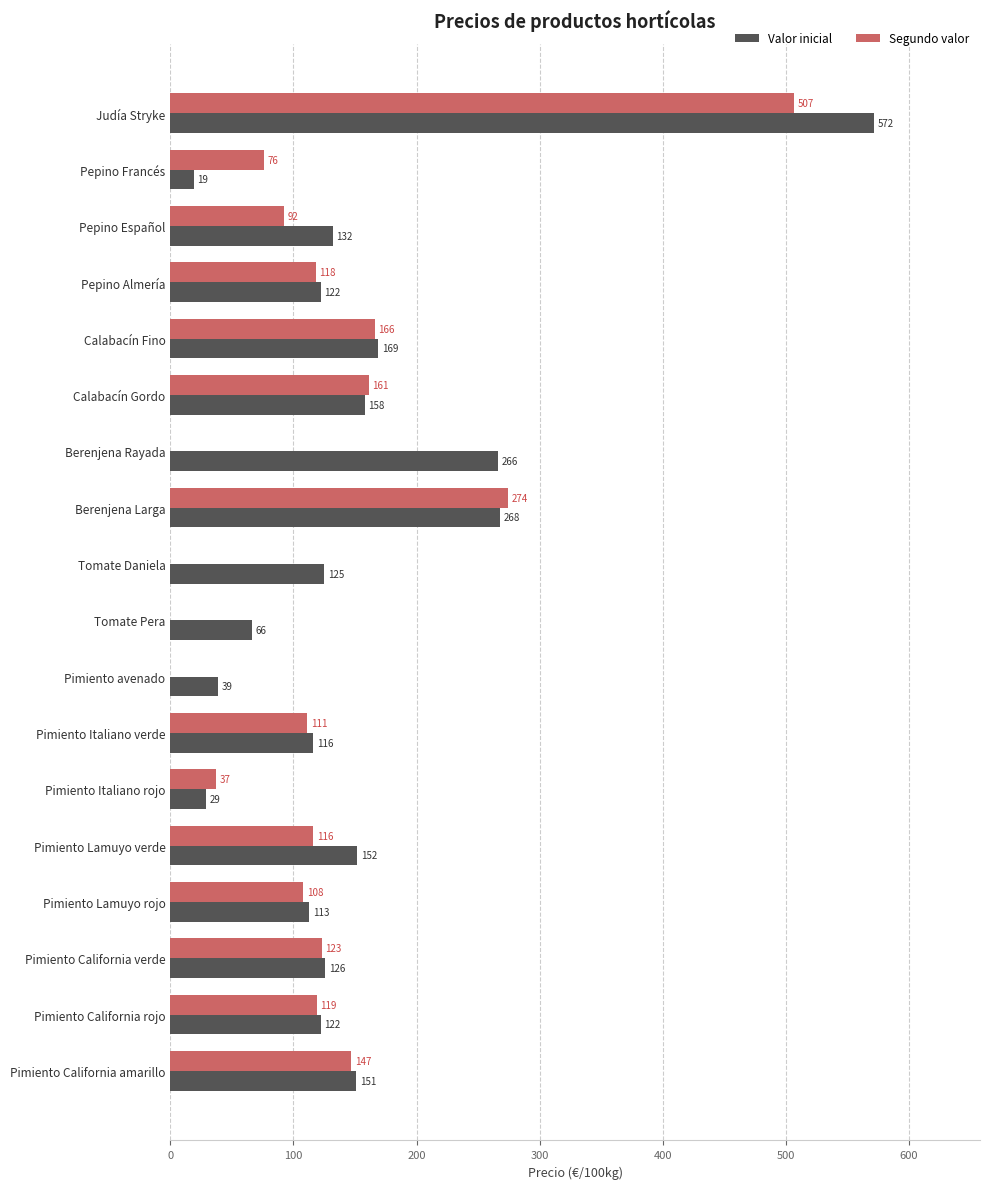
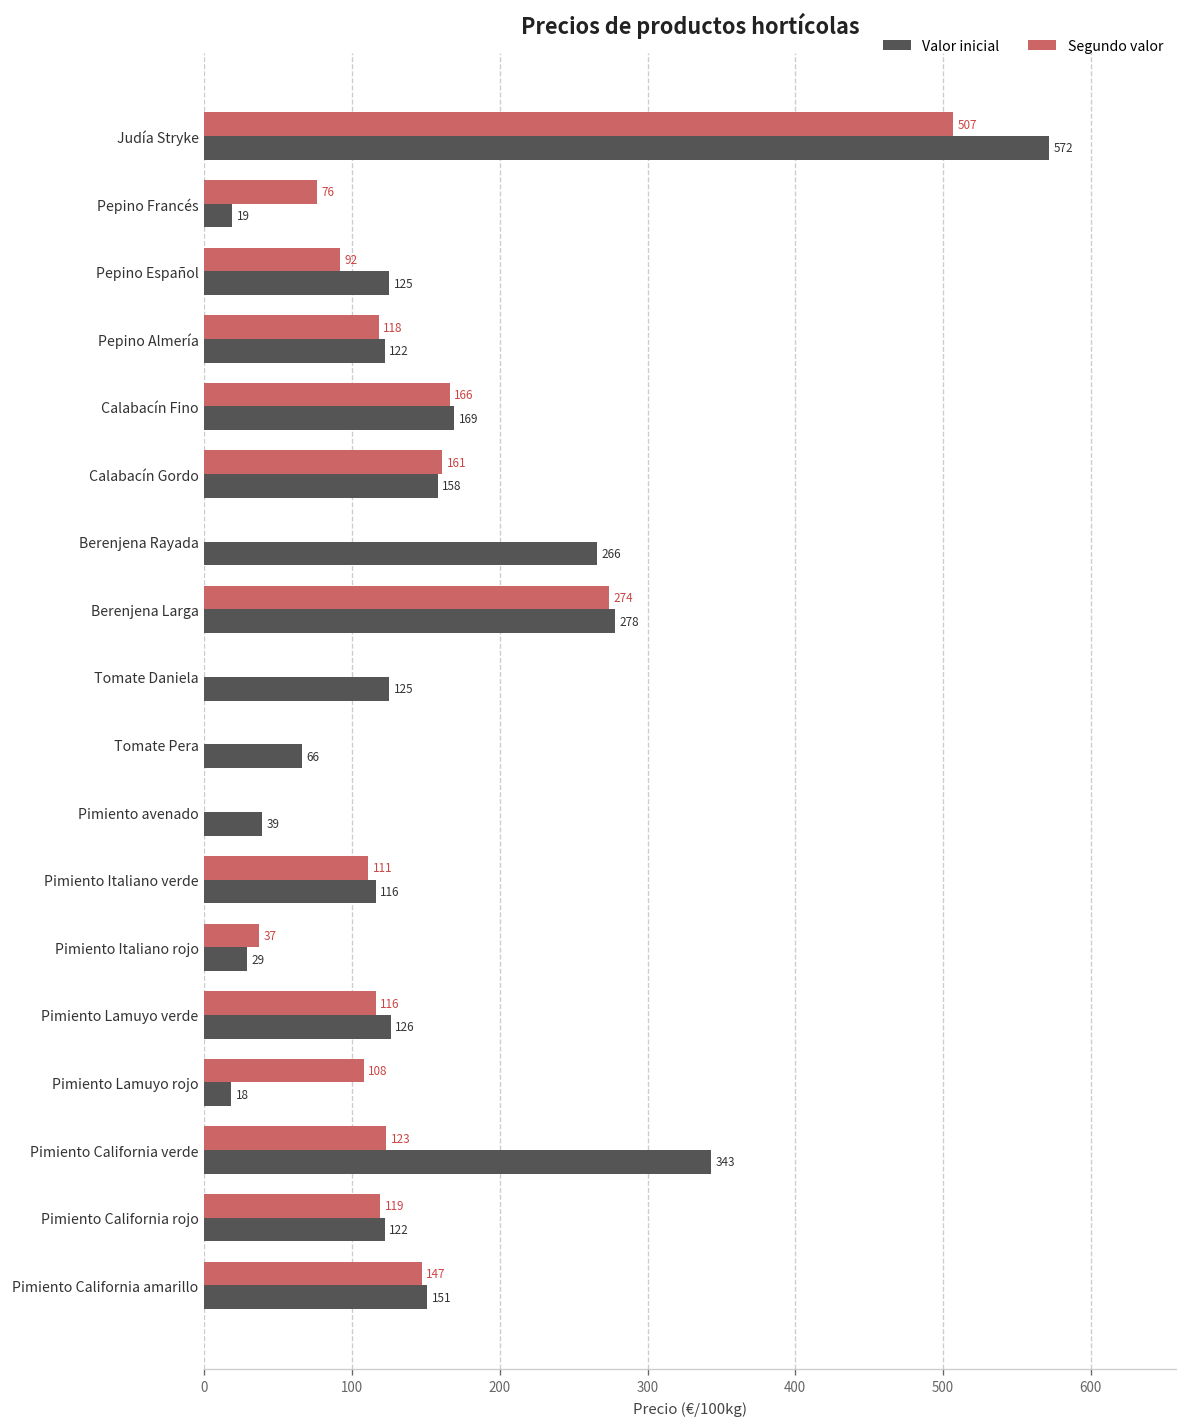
Valor inicial, Pepino Español: 132 -> 125
Valor inicial, Berenjena Larga: 268 -> 278
Valor inicial, Pimiento Lamuyo verde: 152 -> 126
Valor inicial, Pimiento Lamuyo rojo: 113 -> 18
Valor inicial, Pimiento California verde: 126 -> 343
